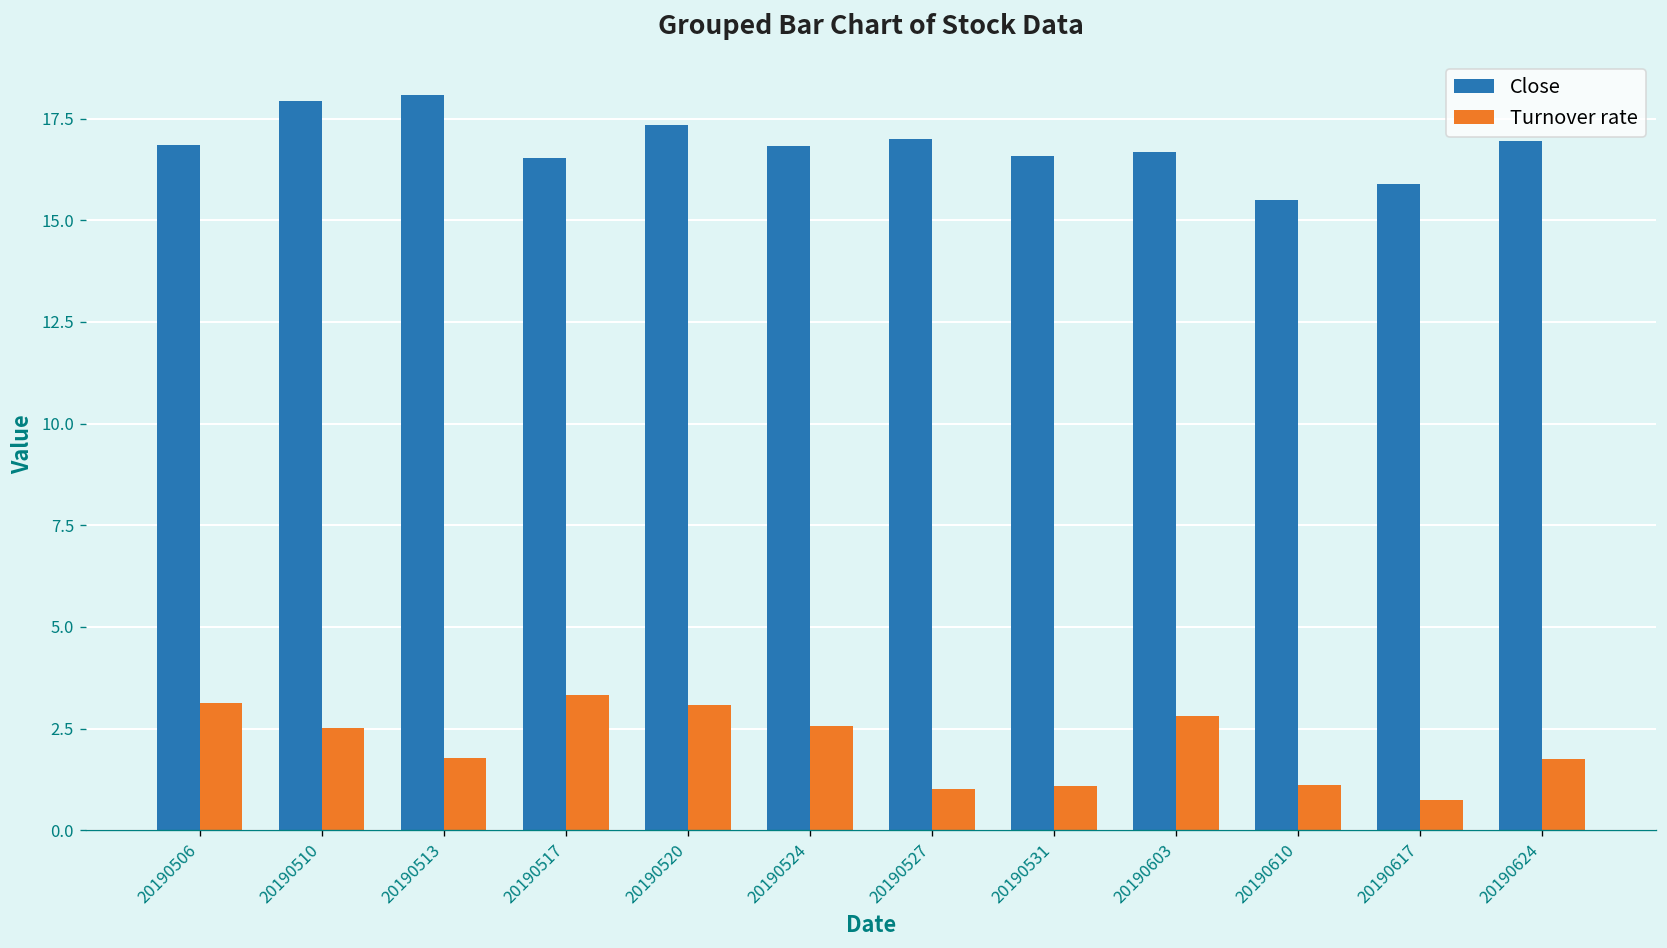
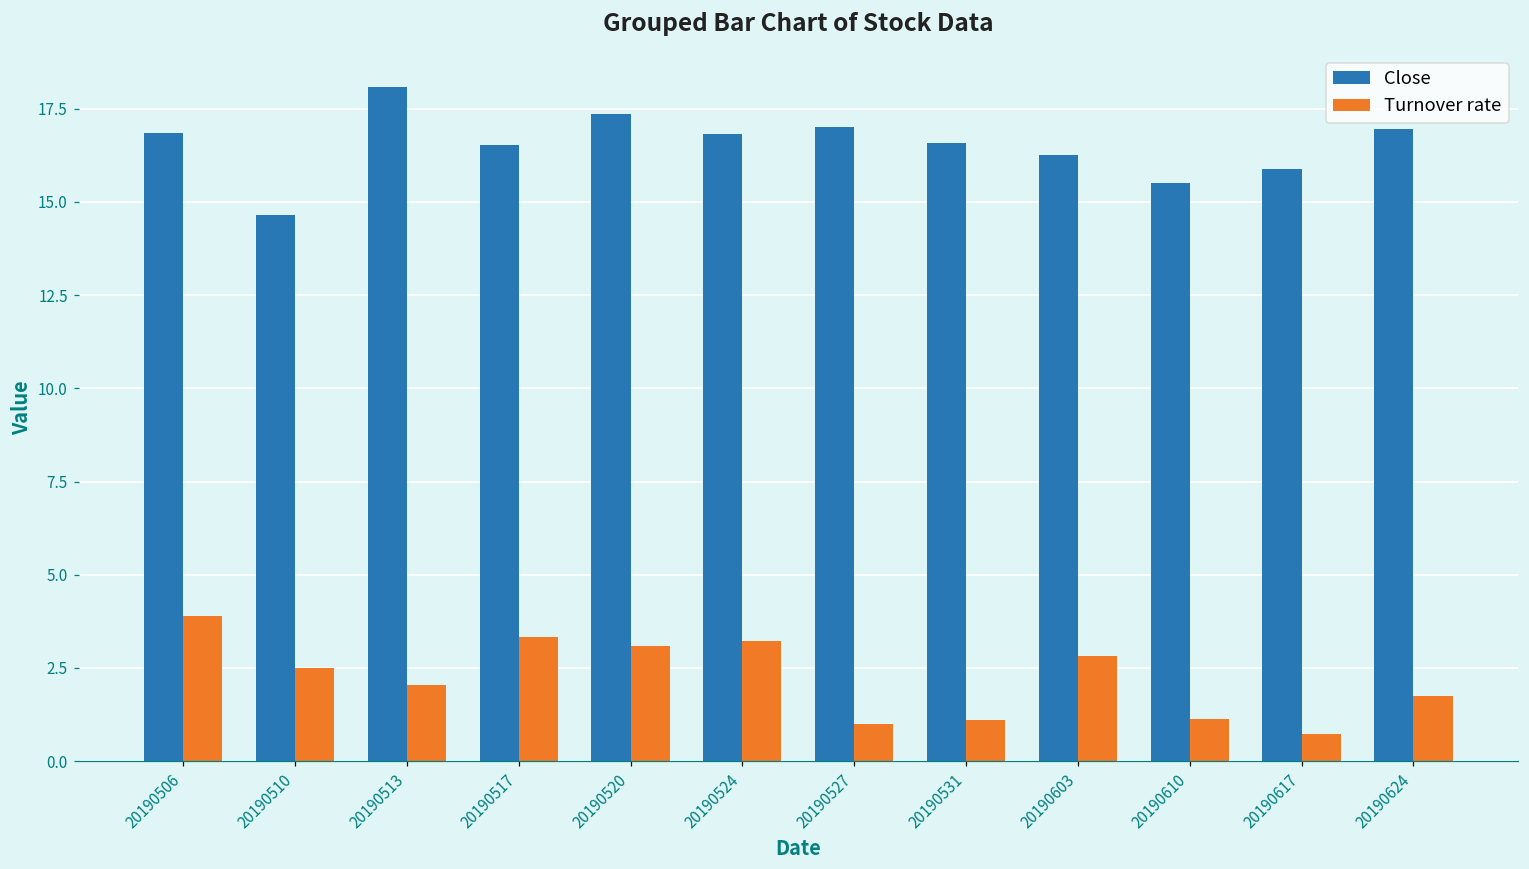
Turnover rate, 20190506: 3.1 -> 3.9
Close, 20190510: 17.9 -> 14.7
Turnover rate, 20190513: 1.8 -> 2.0
Turnover rate, 20190524: 2.6 -> 3.2
Close, 20190603: 16.7 -> 16.3
